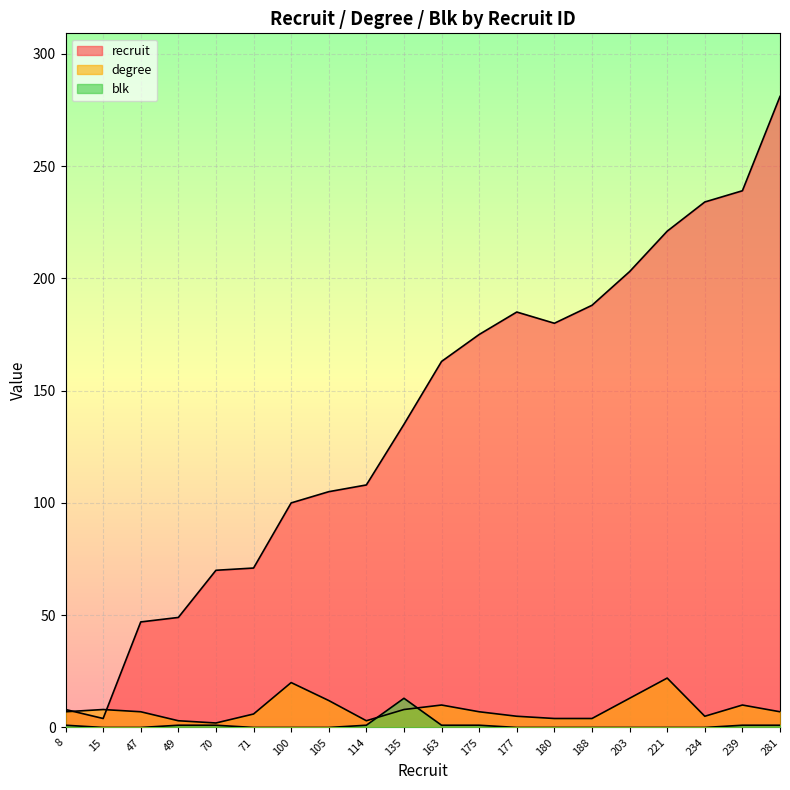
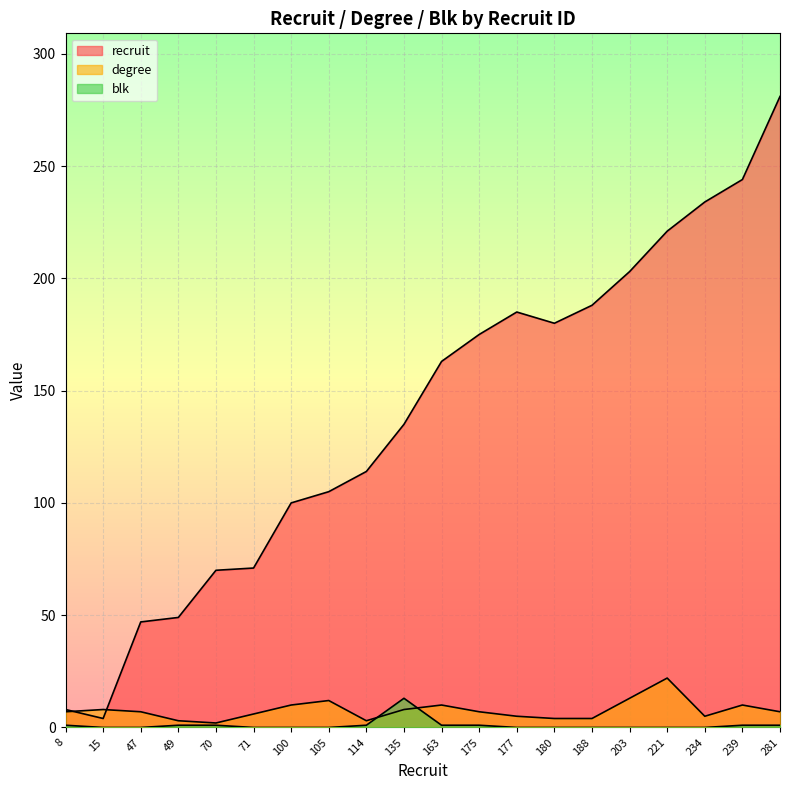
degree, 100: 20 -> 10
recruit, 114: 108 -> 114
recruit, 239: 239 -> 244
